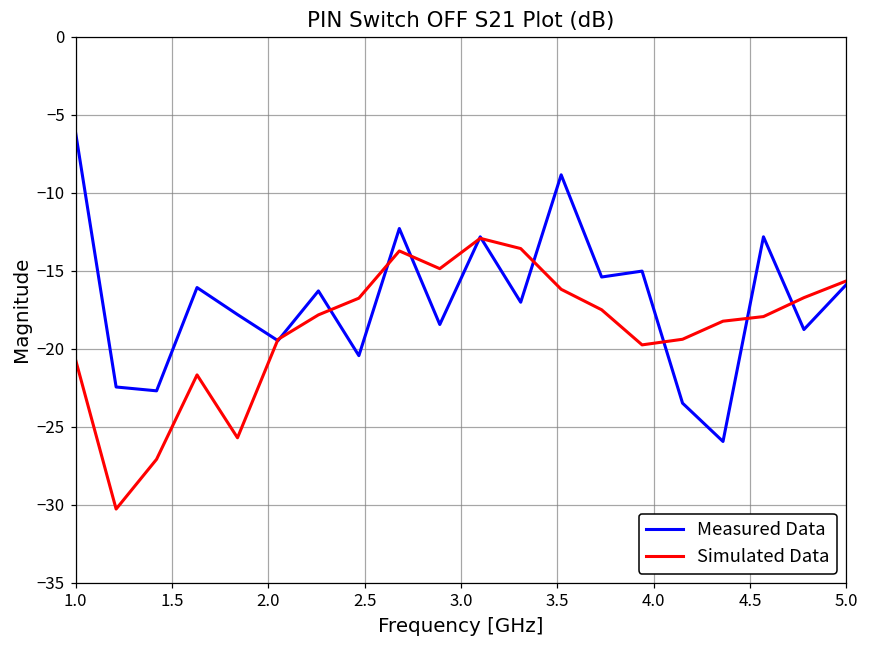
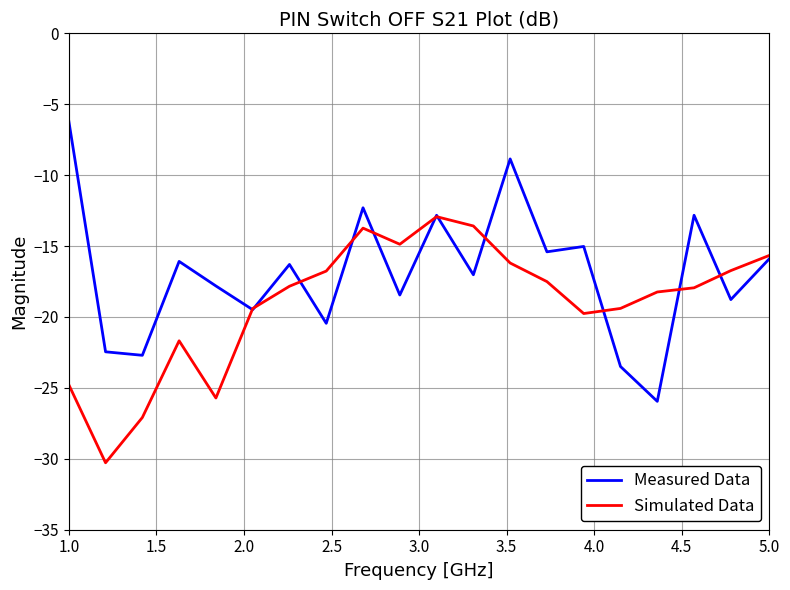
Simulated Data, 1.0: -20.7 -> -24.8
